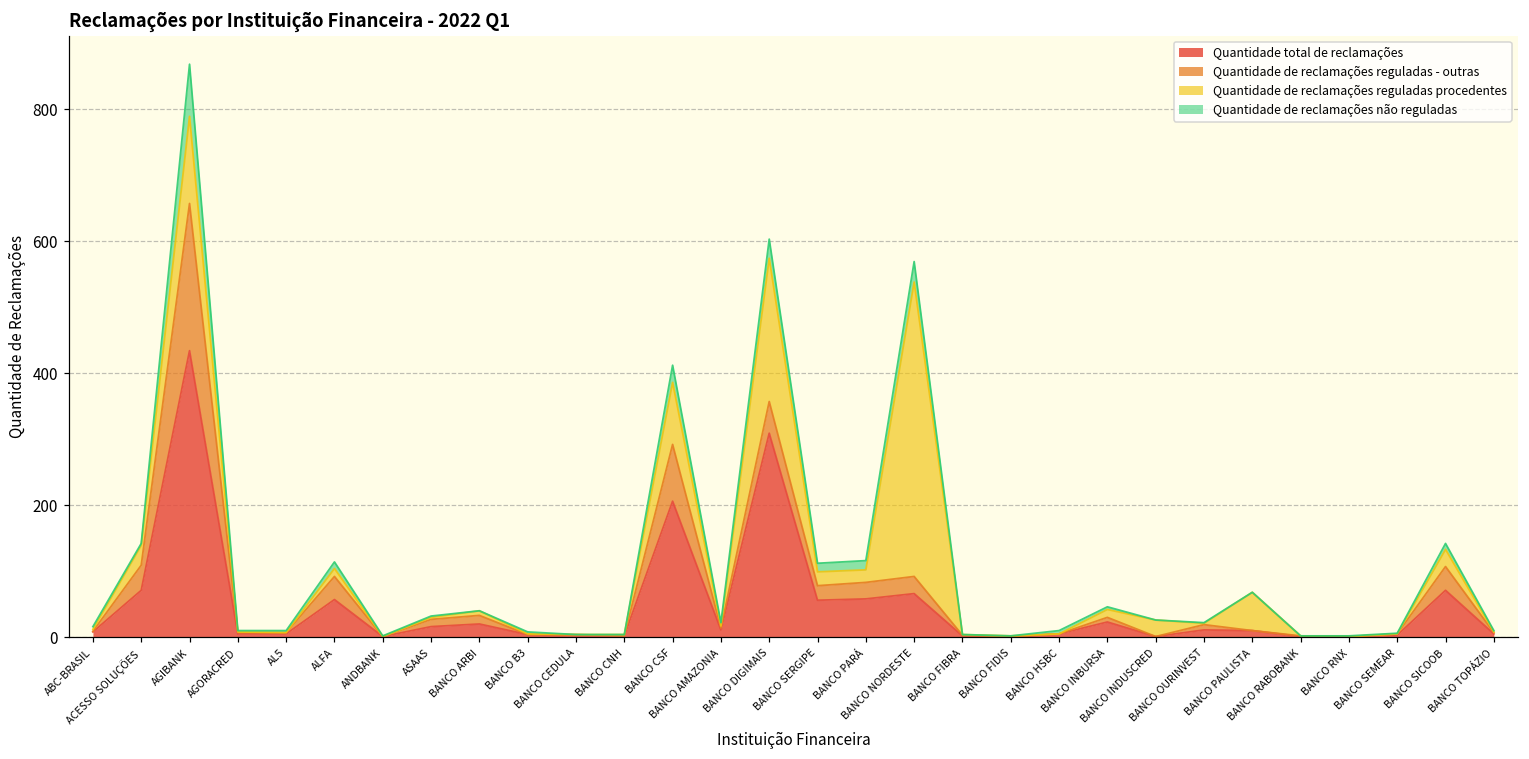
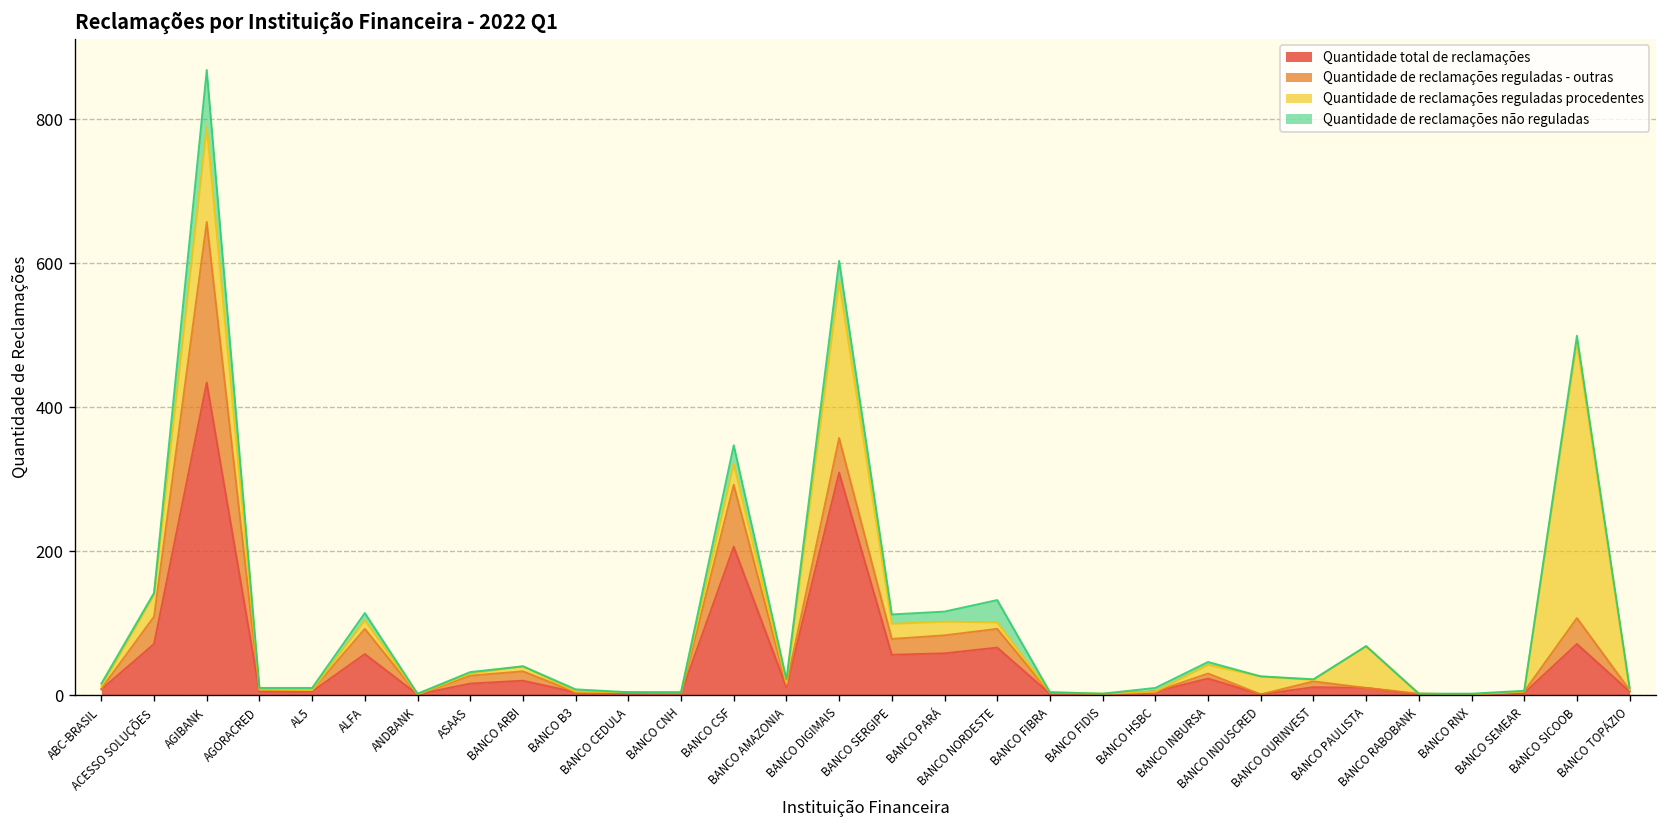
Quantidade de reclamações reguladas procedentes, BANCO CSF: 90 -> 30
Quantidade de reclamações reguladas procedentes, BANCO NORDESTE: 450 -> 10
Quantidade de reclamações reguladas procedentes, BANCO SICOOB: 30 -> 380
